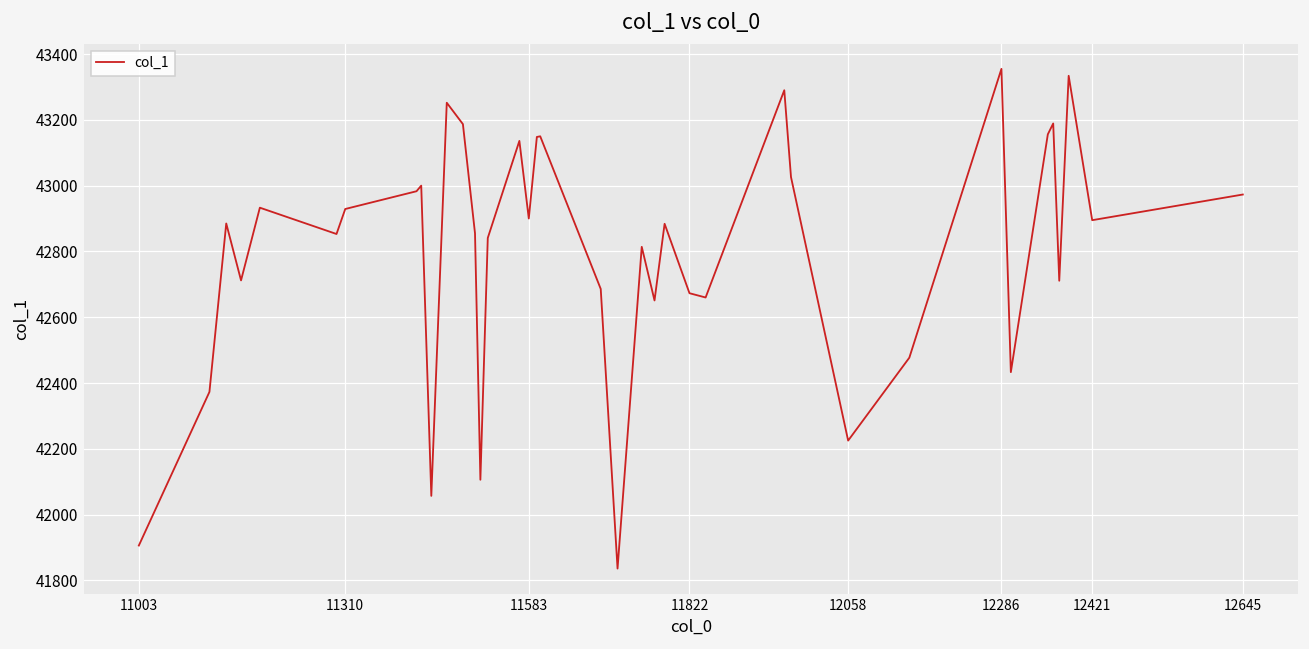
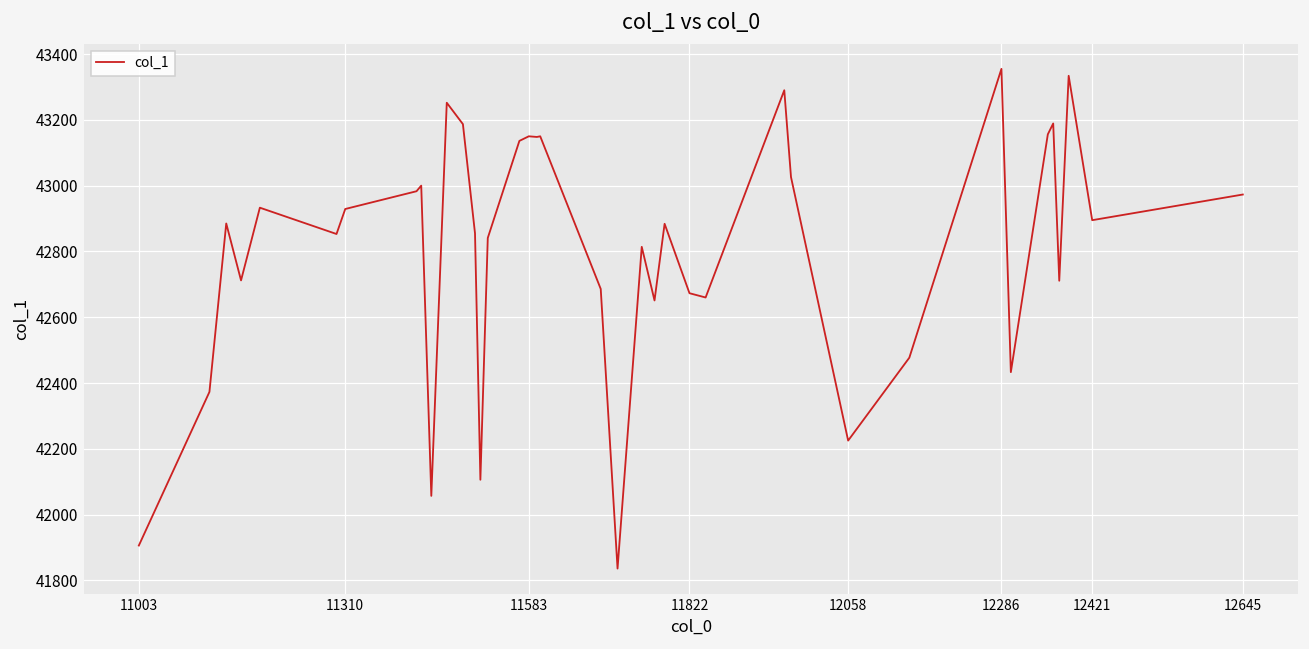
11583: 42900 -> 43150
